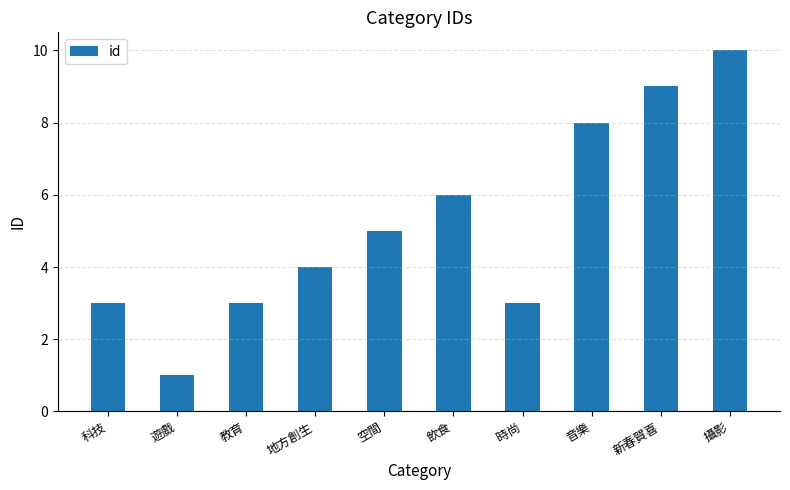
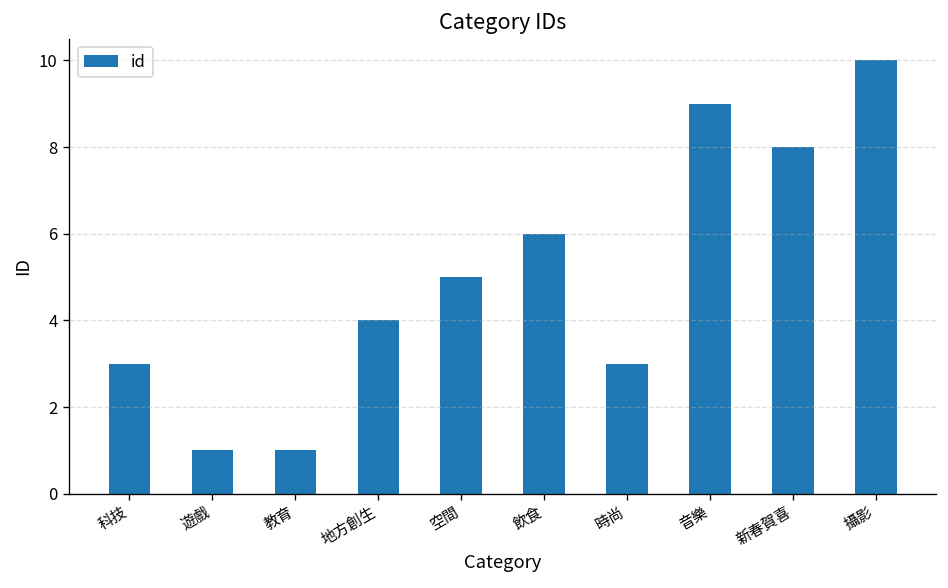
教育: 3 -> 1
音樂: 8 -> 9
新春賀喜: 9 -> 8
